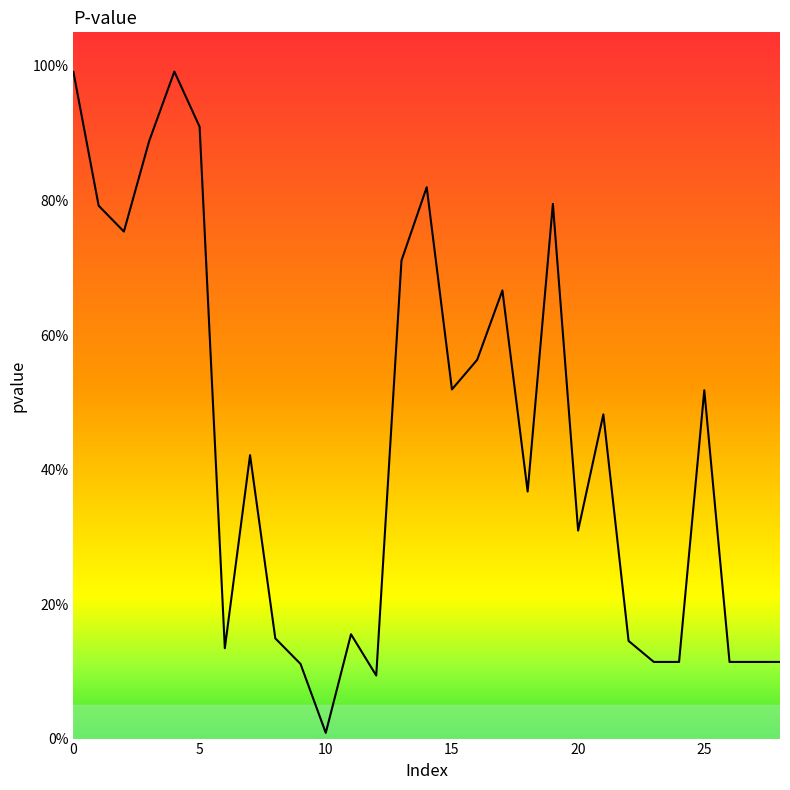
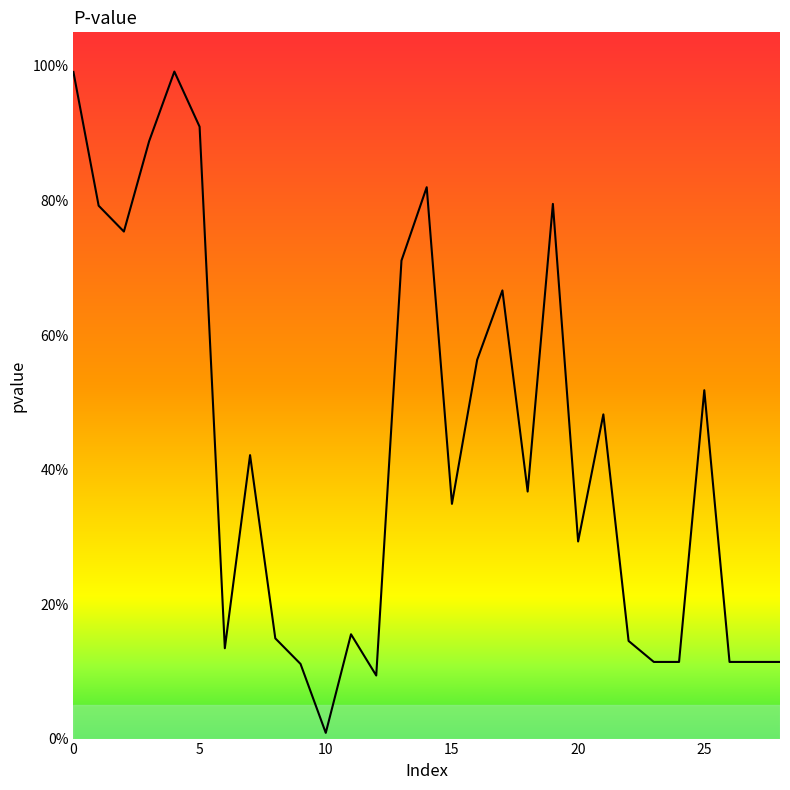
15: 52% -> 35%
20: 31% -> 29%
